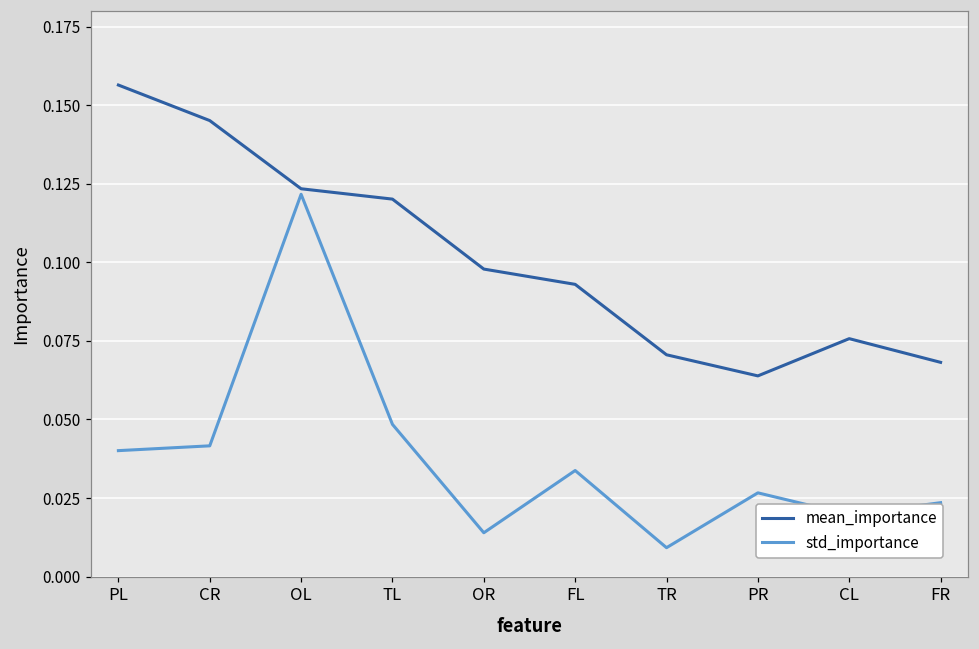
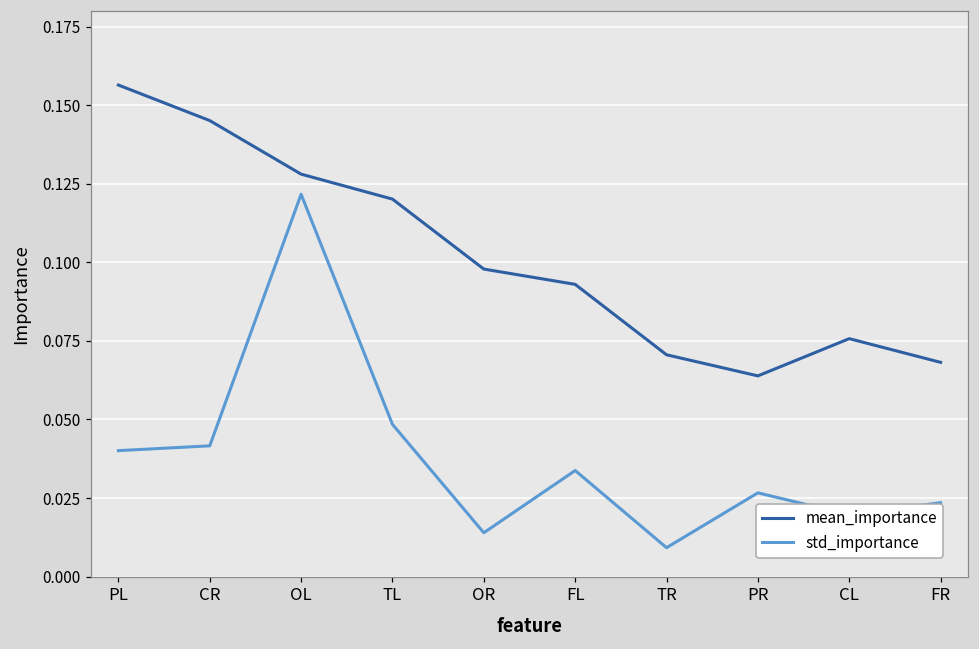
mean_importance, OL: 0.123 -> 0.128
